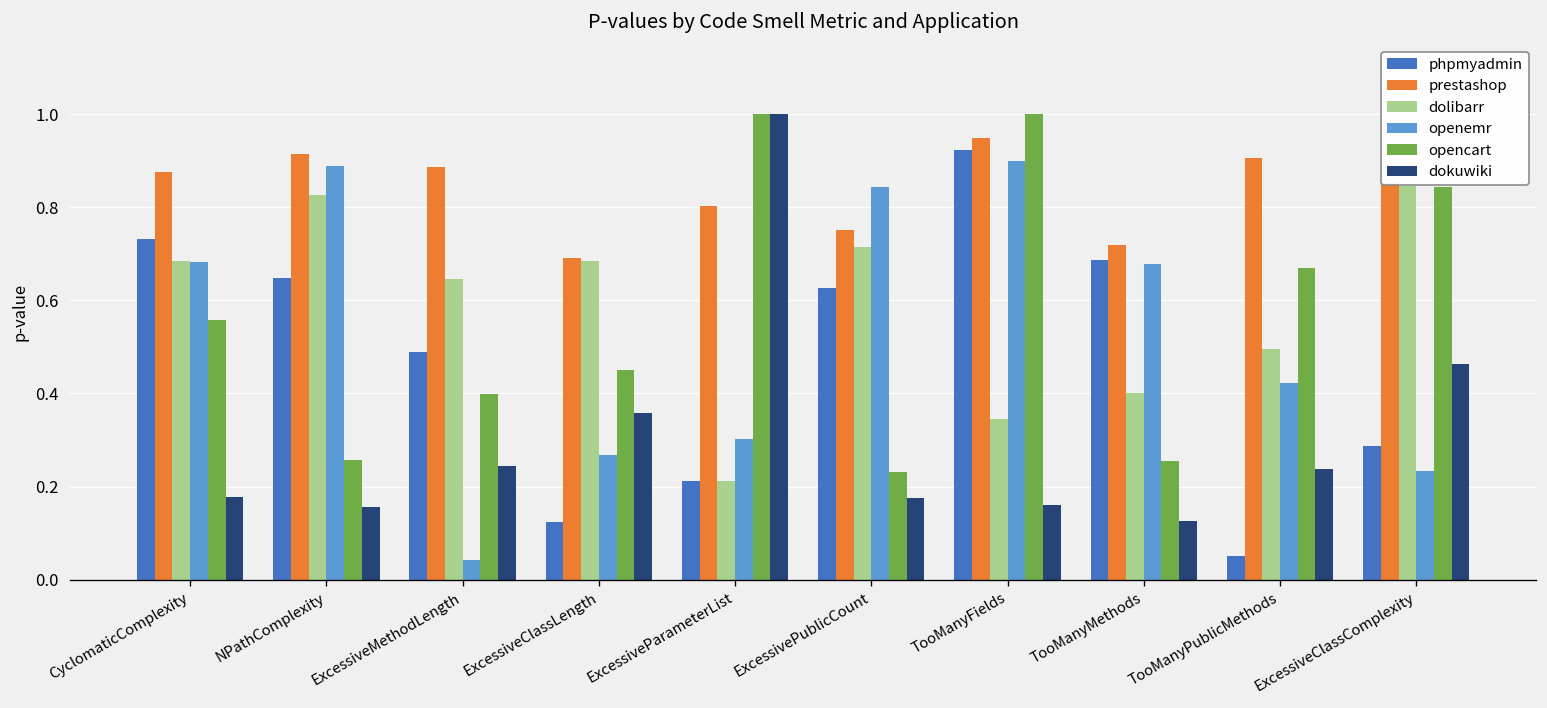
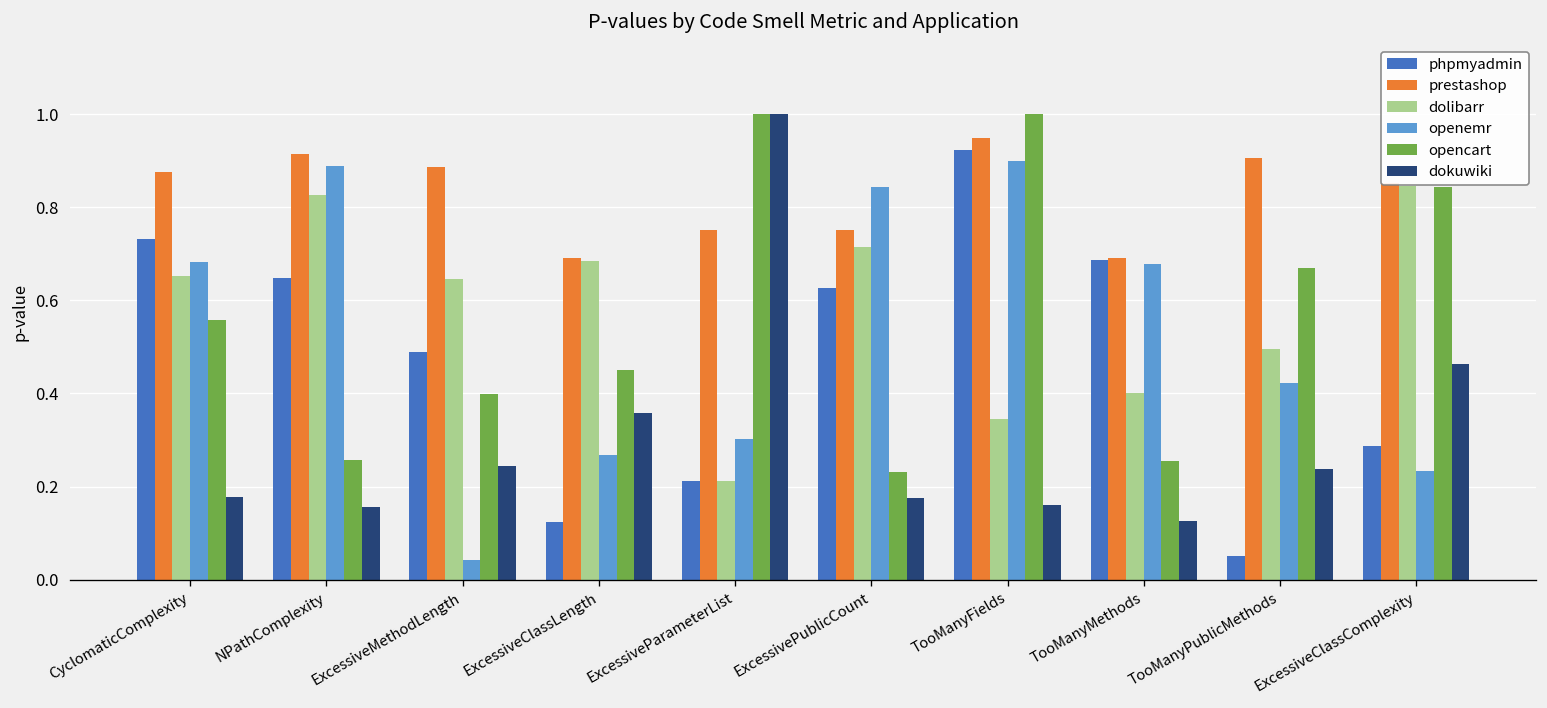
dolibarr, CyclomaticComplexity: 0.68 -> 0.65
prestashop, ExcessiveParameterList: 0.80 -> 0.75
prestashop, TooManyMethods: 0.72 -> 0.69
